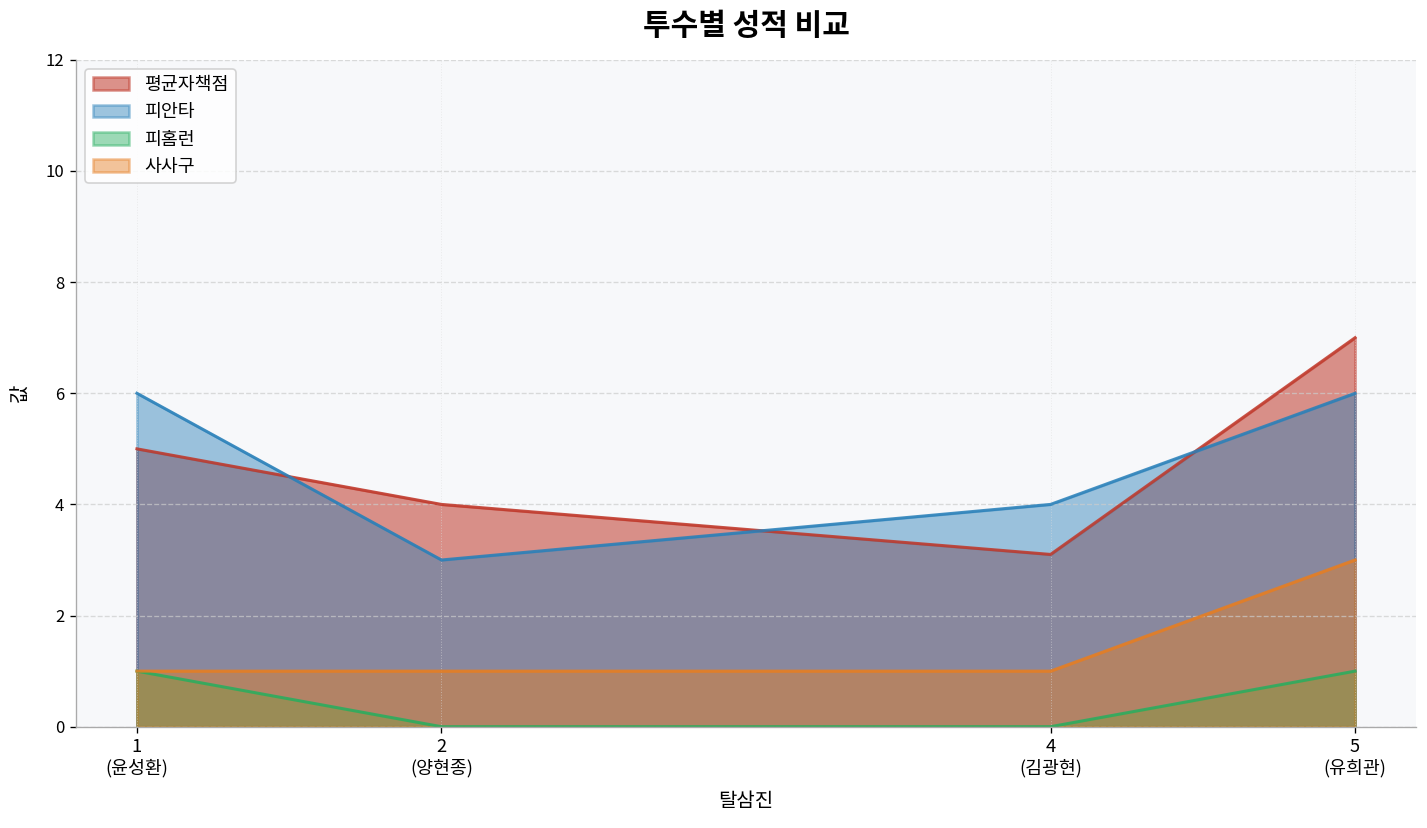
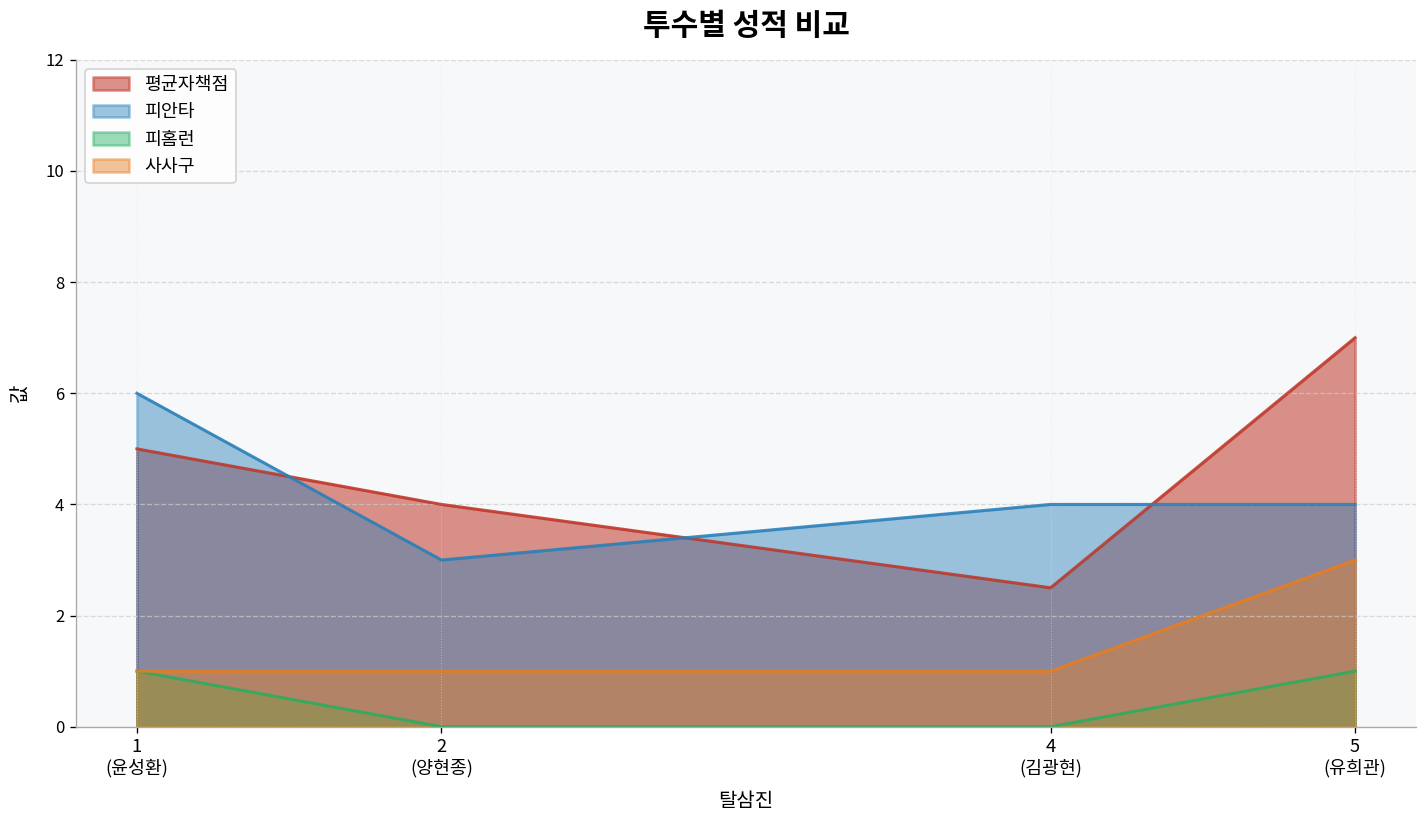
평균자책점, 4 (김광현): 3.1 -> 2.5
피안타, 5 (유희관): 6 -> 4
